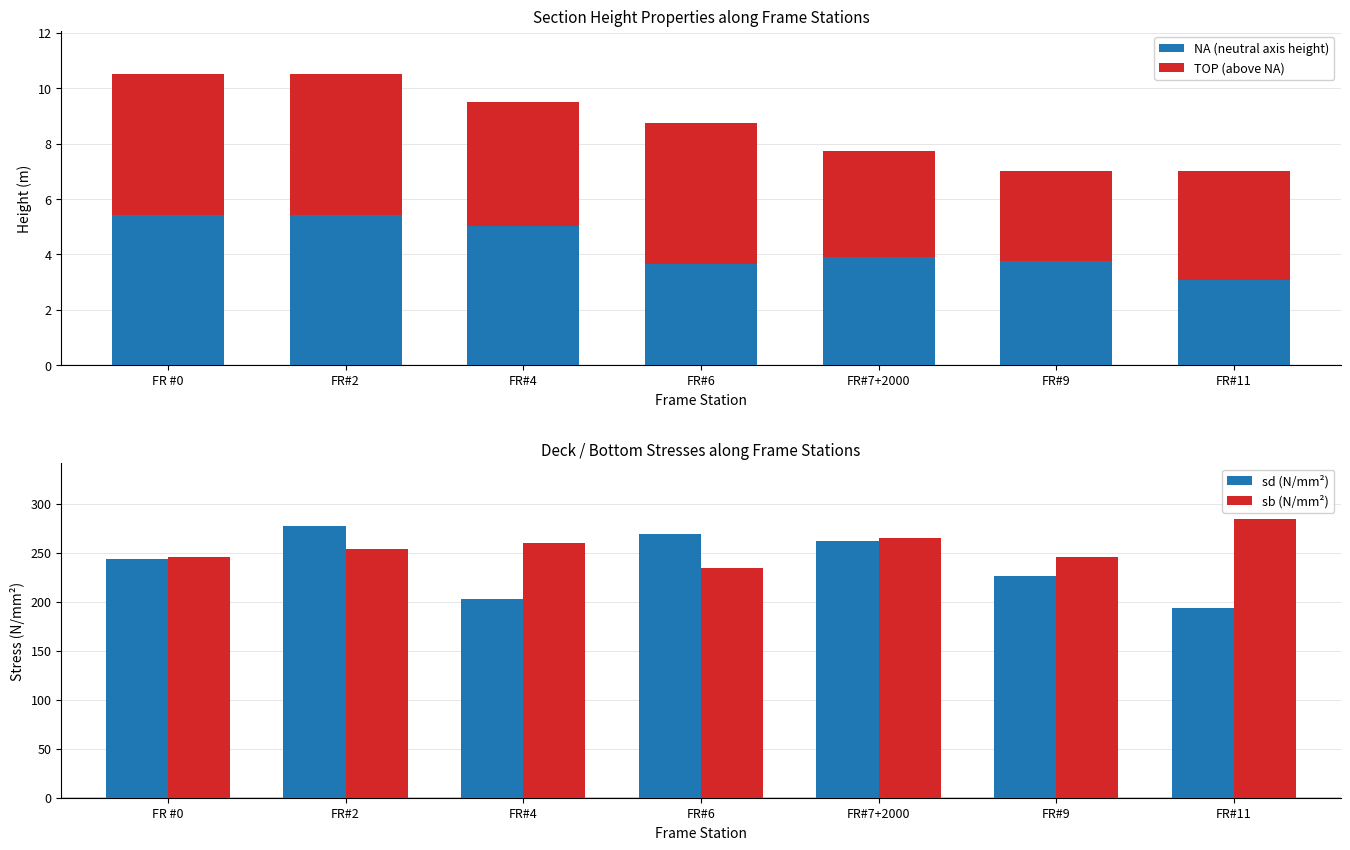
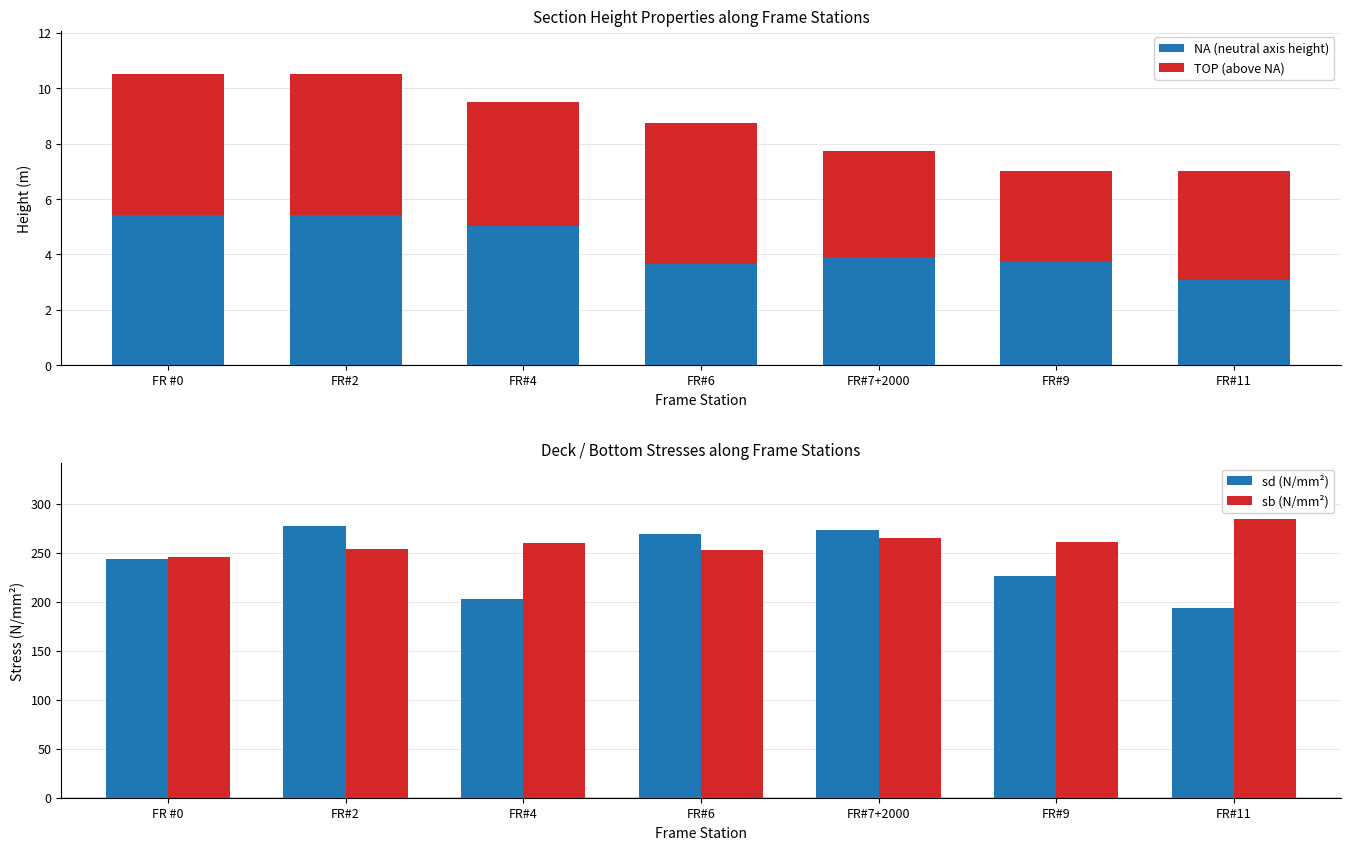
Deck / Bottom Stresses along Frame Stations, sb (N/mm²), FR#6: 230 -> 250
Deck / Bottom Stresses along Frame Stations, sd (N/mm²), FR#7+2000: 260 -> 270
Deck / Bottom Stresses along Frame Stations, sb (N/mm²), FR#9: 250 -> 260
